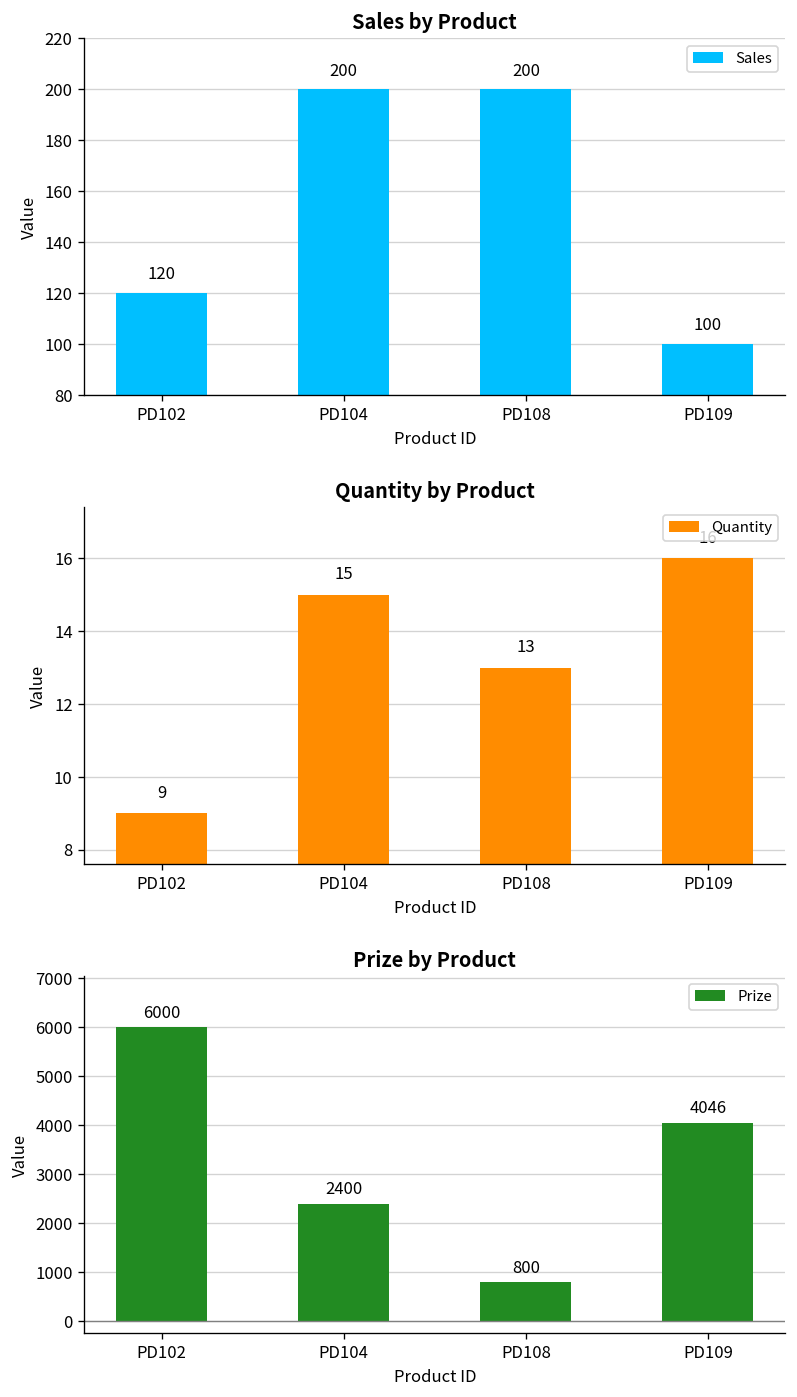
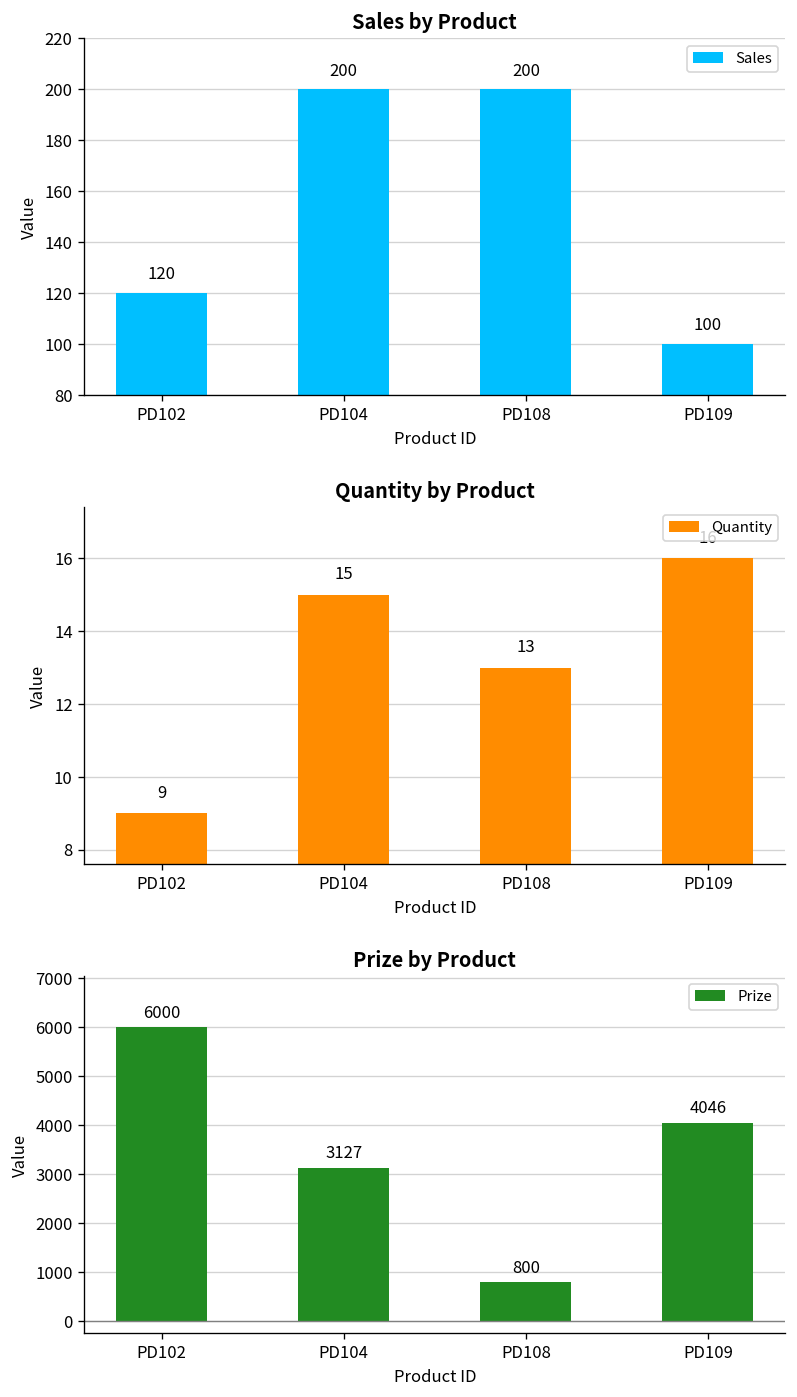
Prize by Product, PD104: 2400 -> 3127
